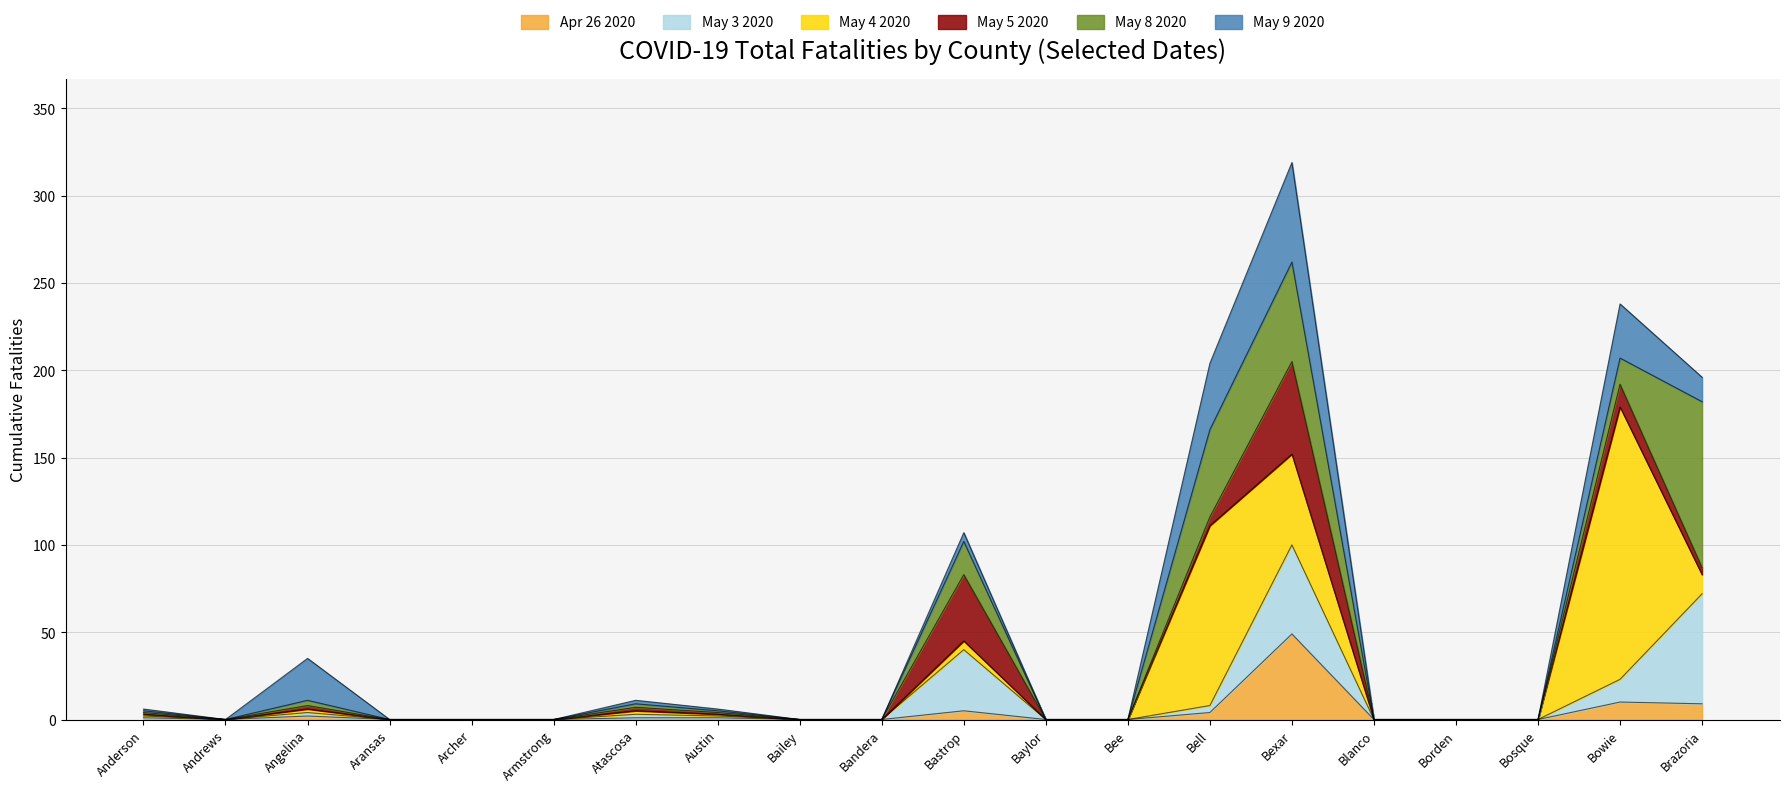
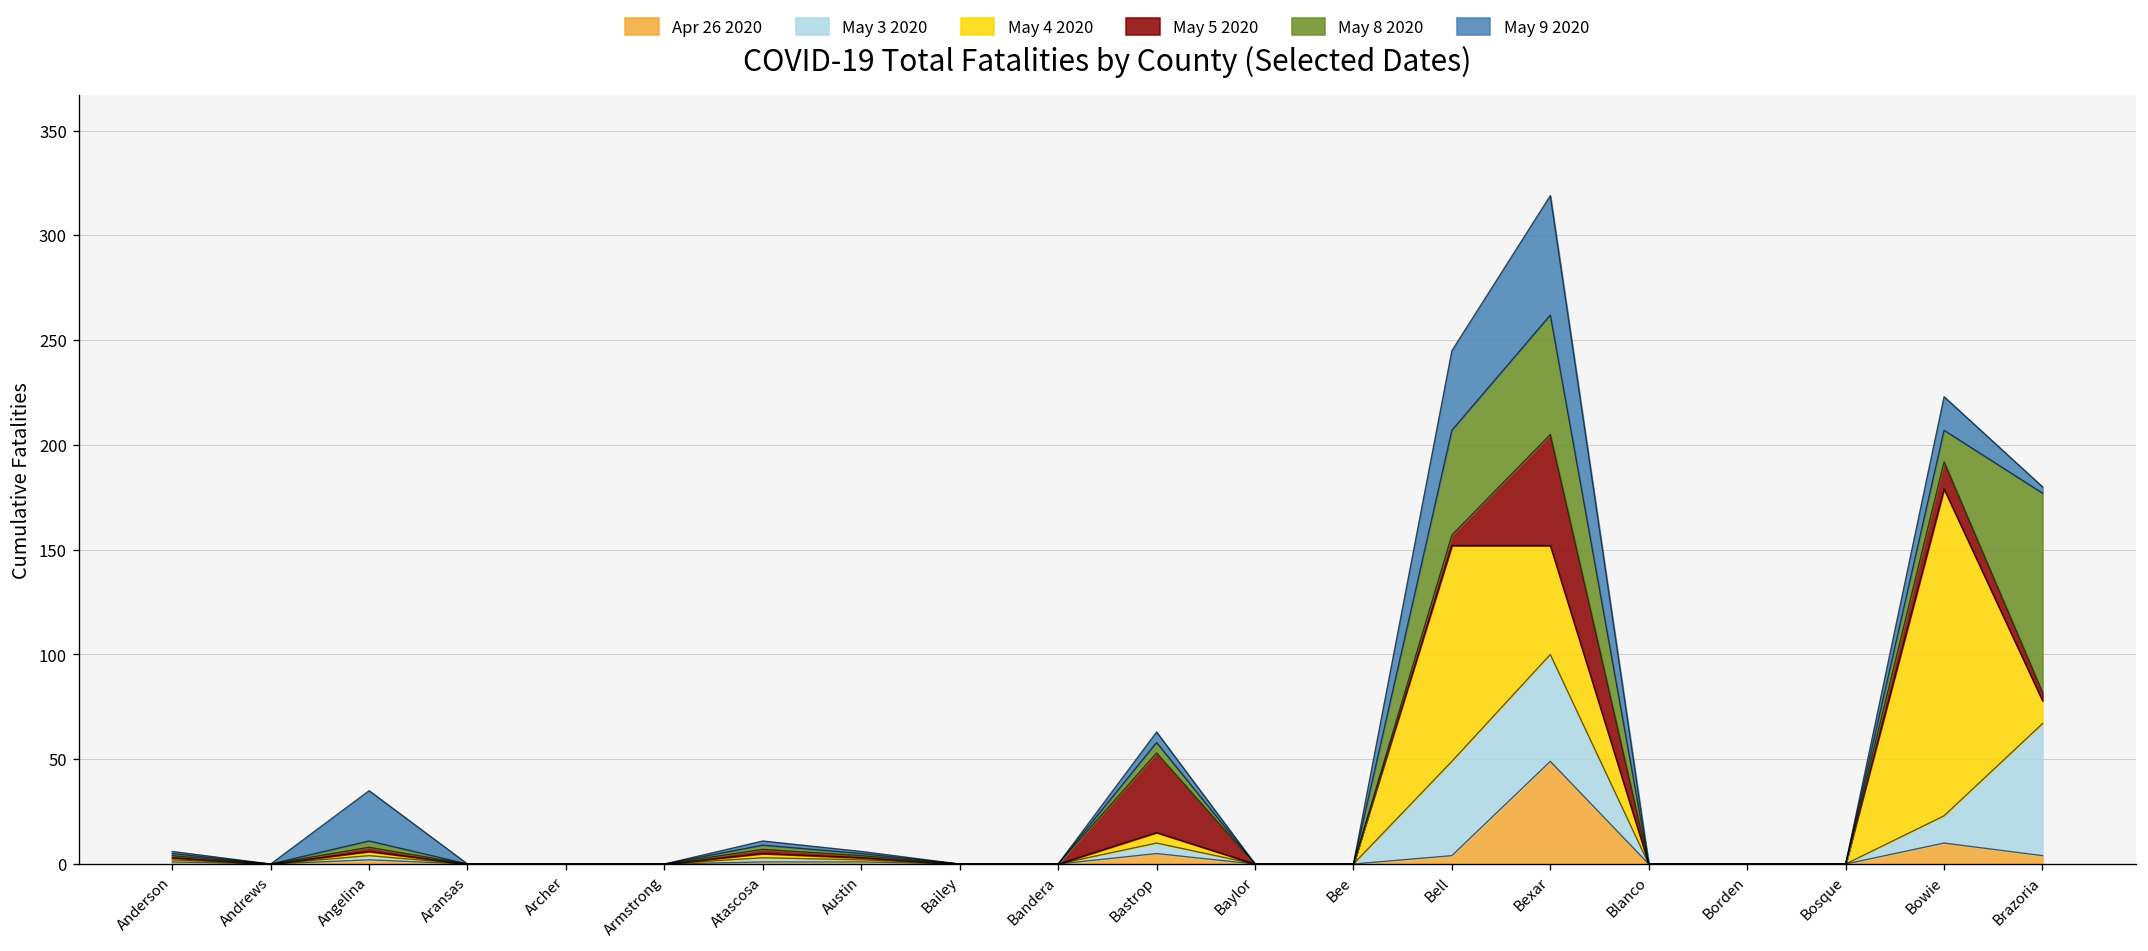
May 3 2020, Bastrop: 35 -> 5
May 8 2020, Bastrop: 19 -> 5
May 3 2020, Bell: 4 -> 45
May 9 2020, Bowie: 31 -> 16
Apr 26 2020, Brazoria: 9 -> 4
May 9 2020, Brazoria: 14 -> 3
